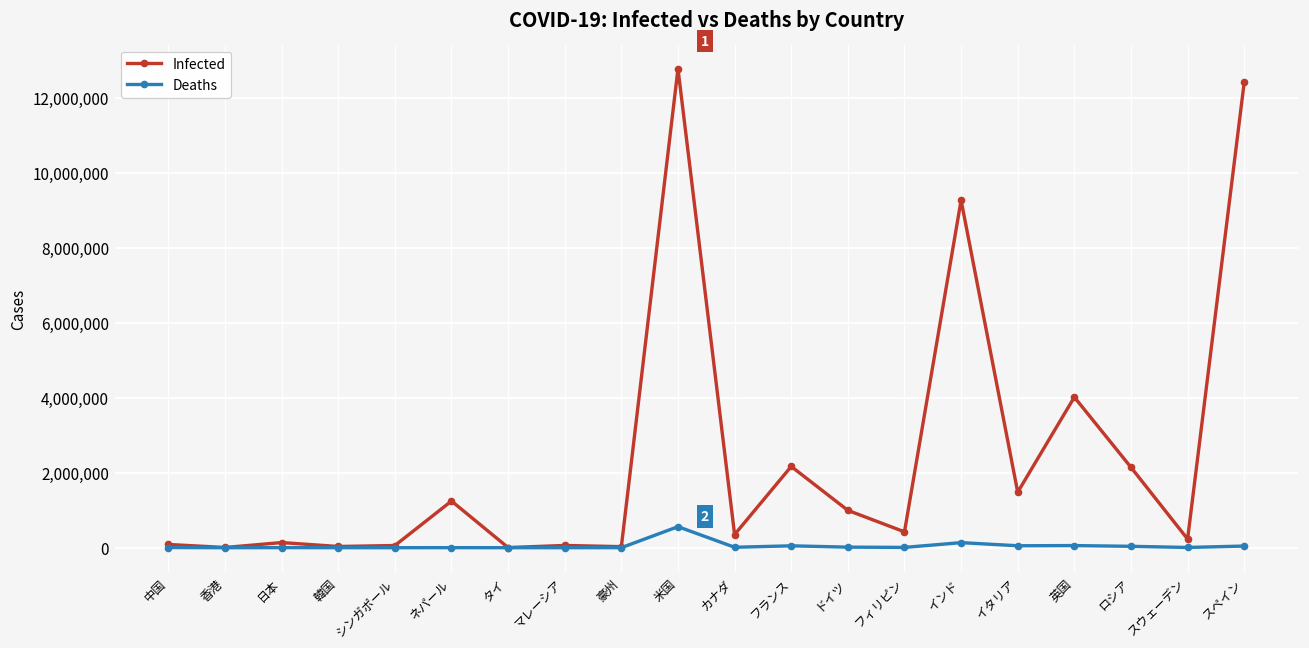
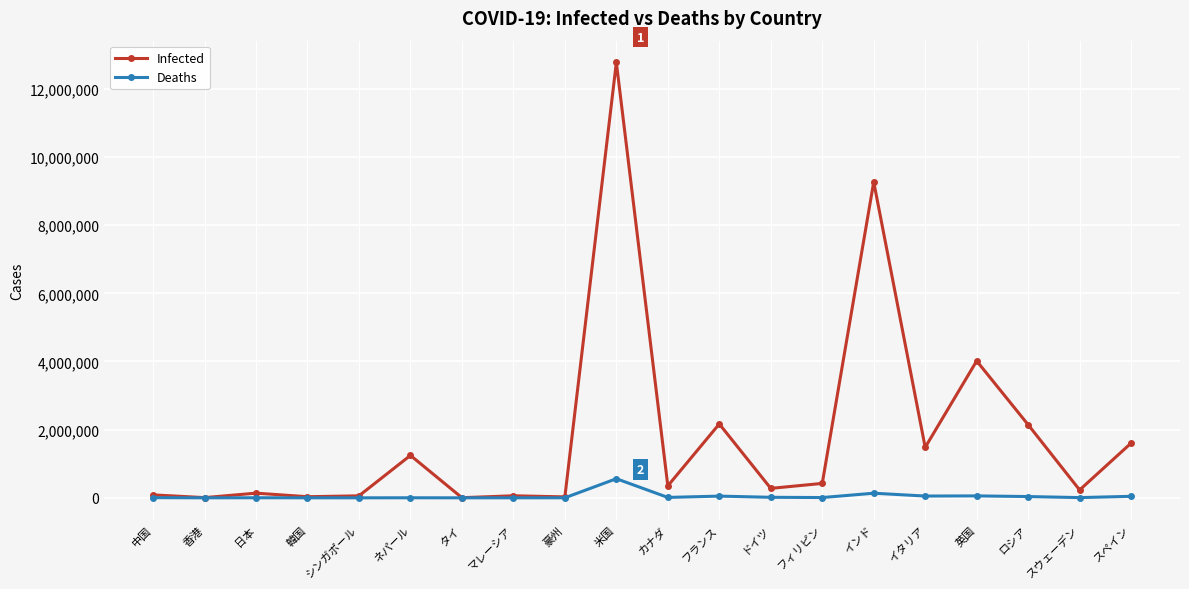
Infected, ドイツ: 1,000,000 -> 300,000
Infected, スペイン: 12,400,000 -> 1,600,000
